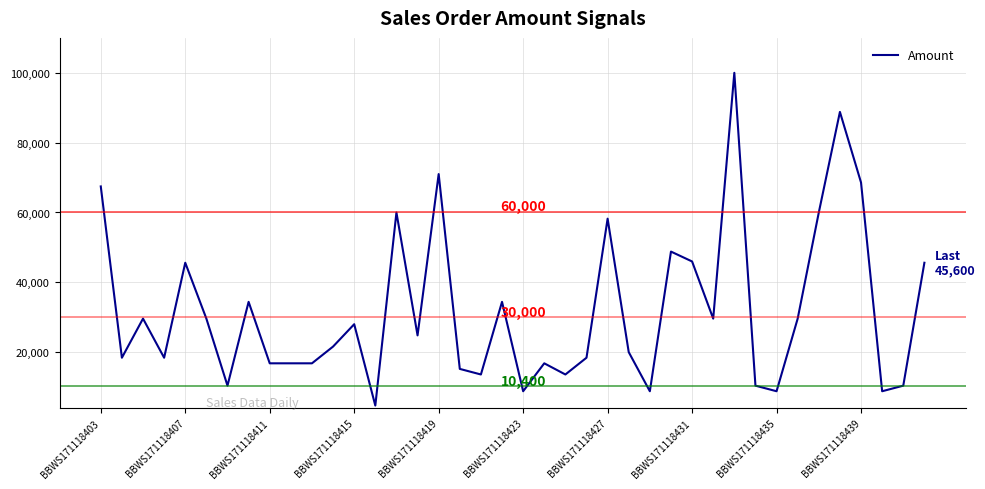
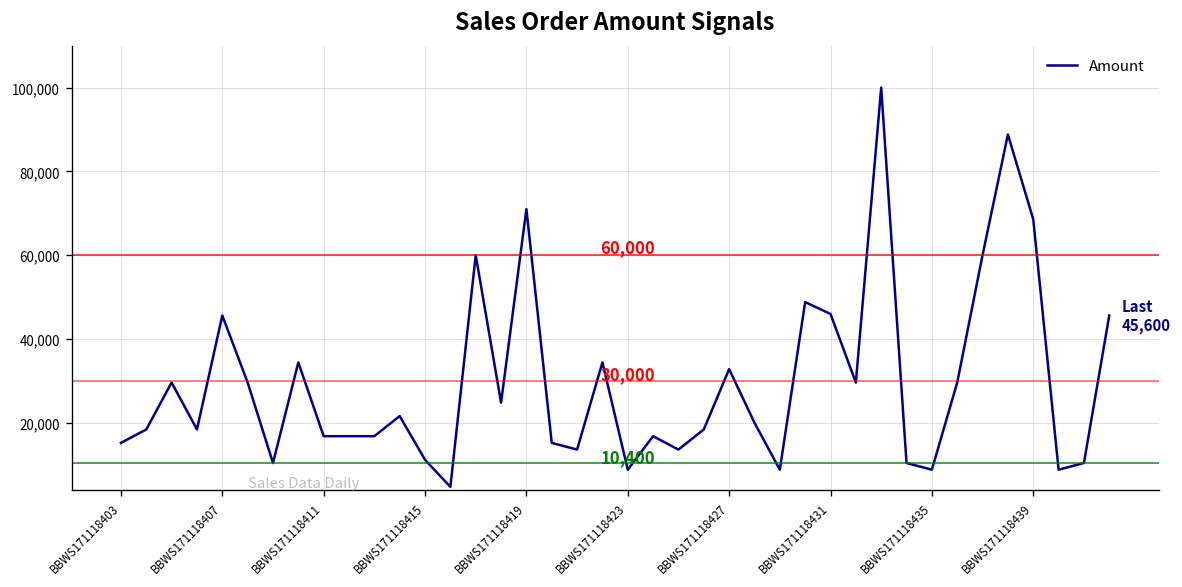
BBWS171118403: 67,000 -> 15,000
BBWS171118415: 28,000 -> 11,000
BBWS171118427: 58,000 -> 33,000
